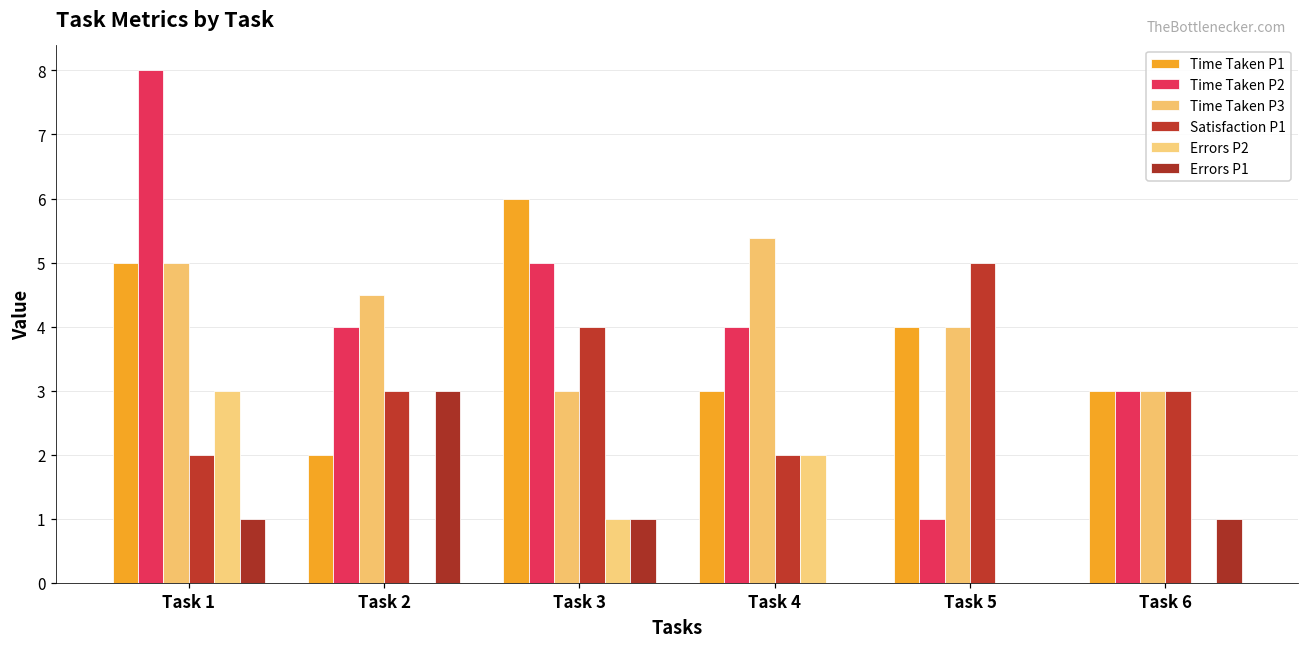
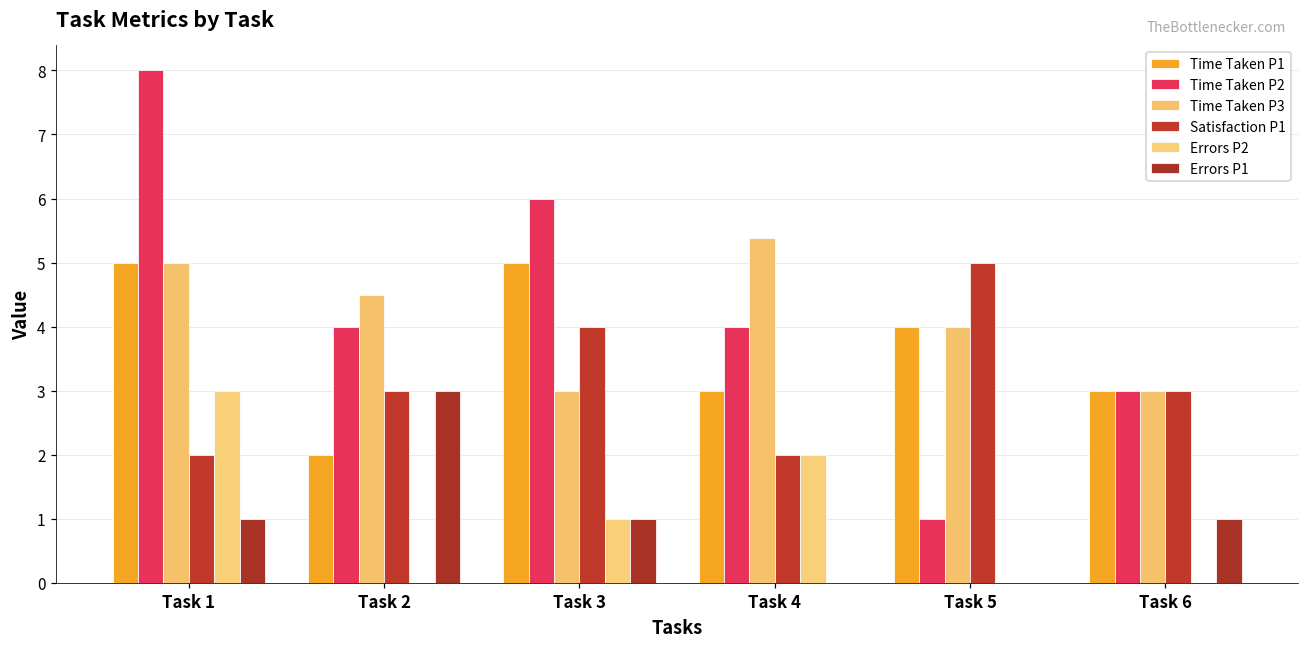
Time Taken P1, Task 3: 6 -> 5
Time Taken P2, Task 3: 5 -> 6
